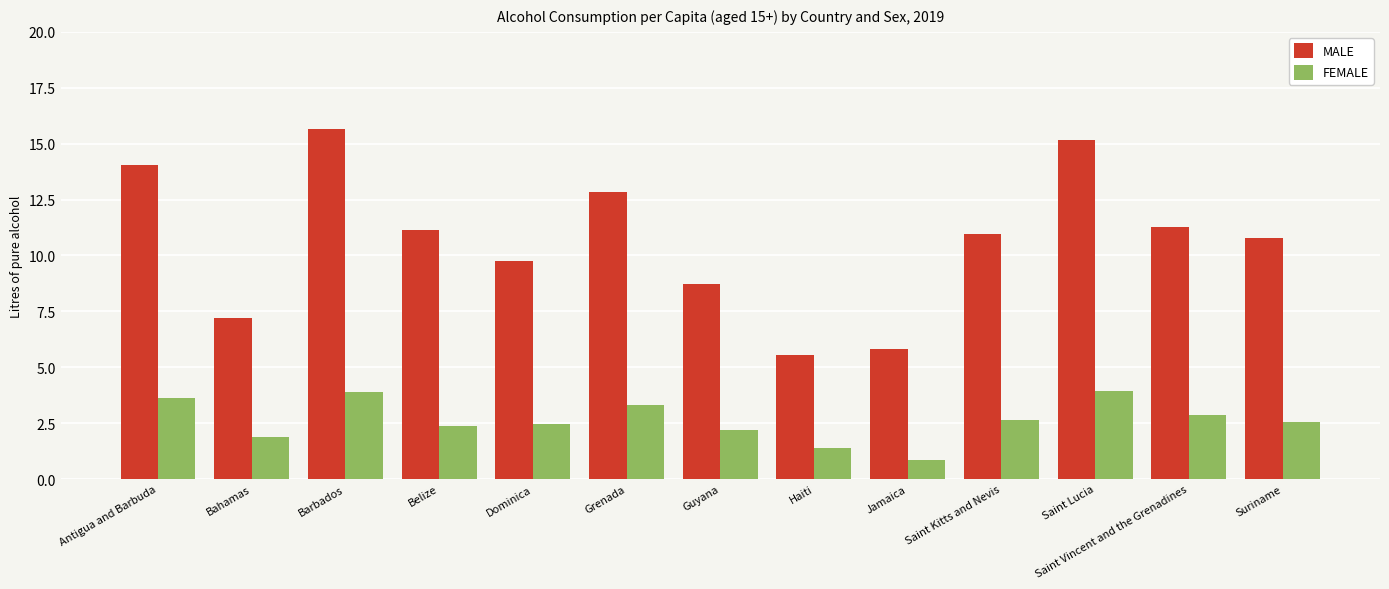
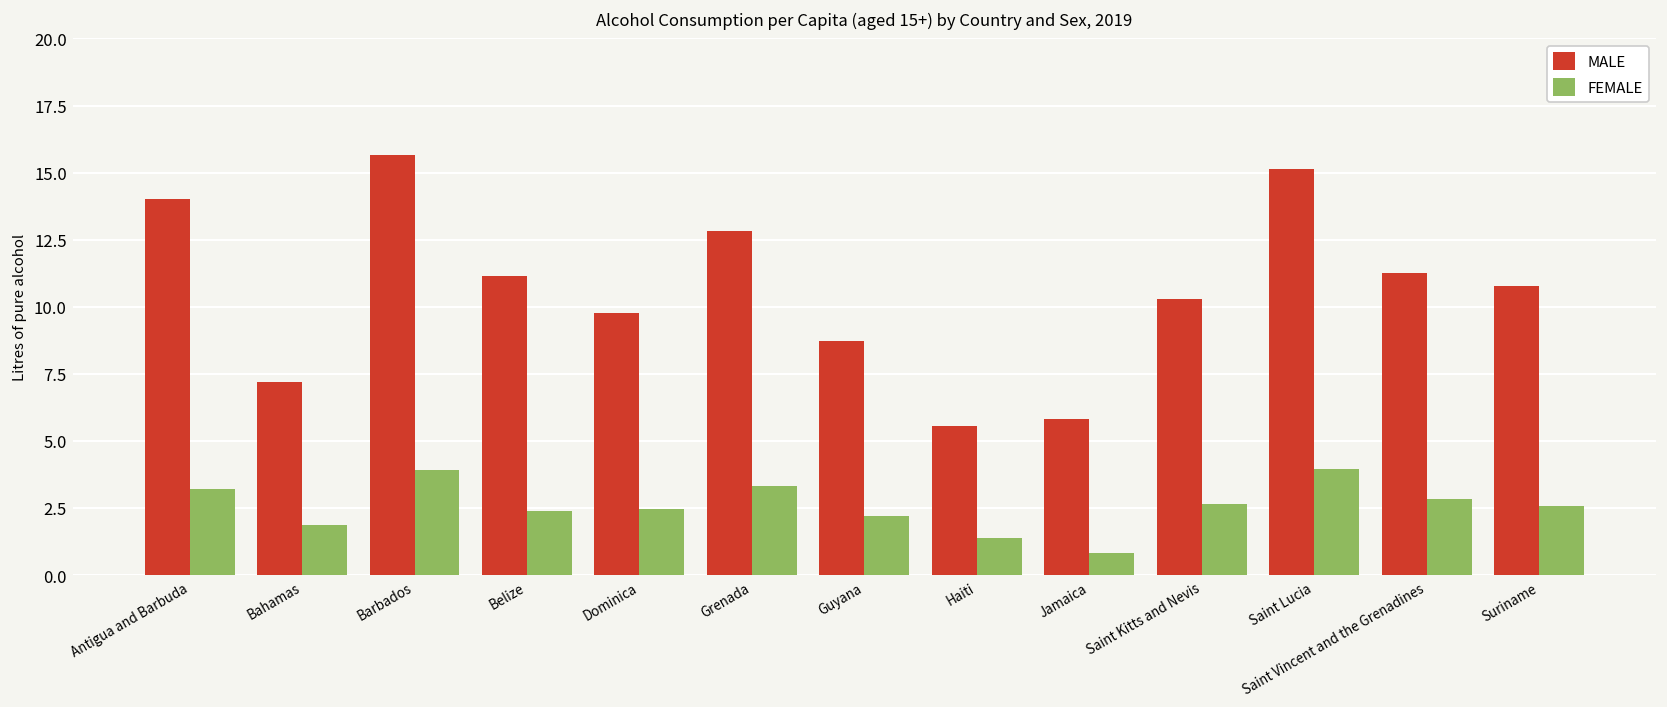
FEMALE, Antigua and Barbuda: 3.6 -> 3.2
MALE, Saint Kitts and Nevis: 11.0 -> 10.3
